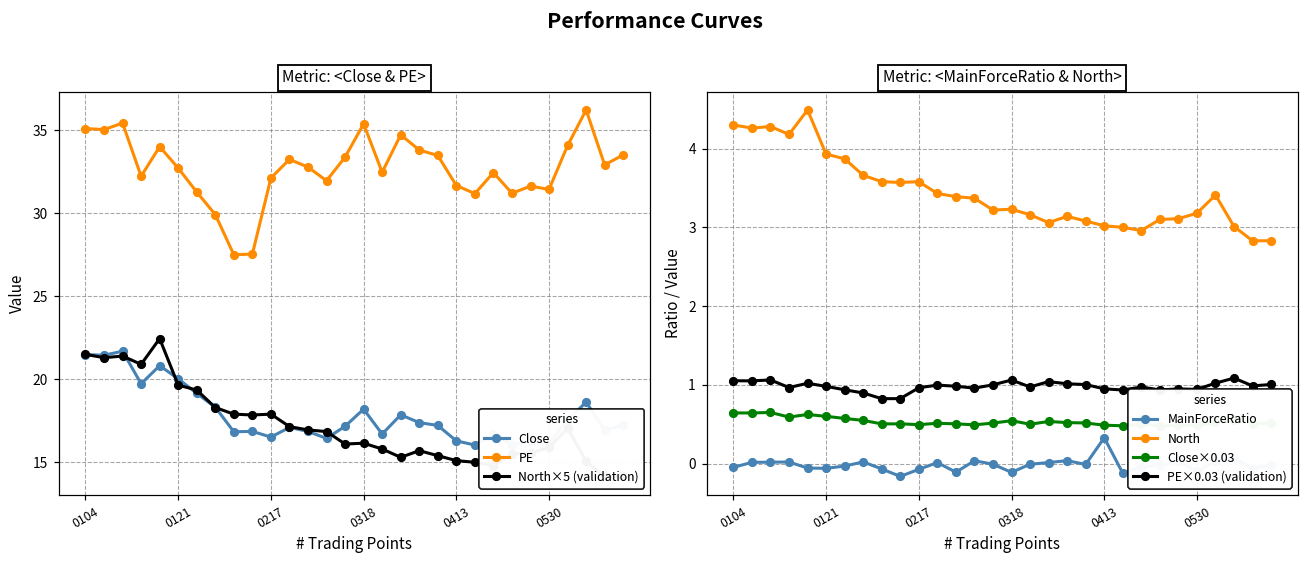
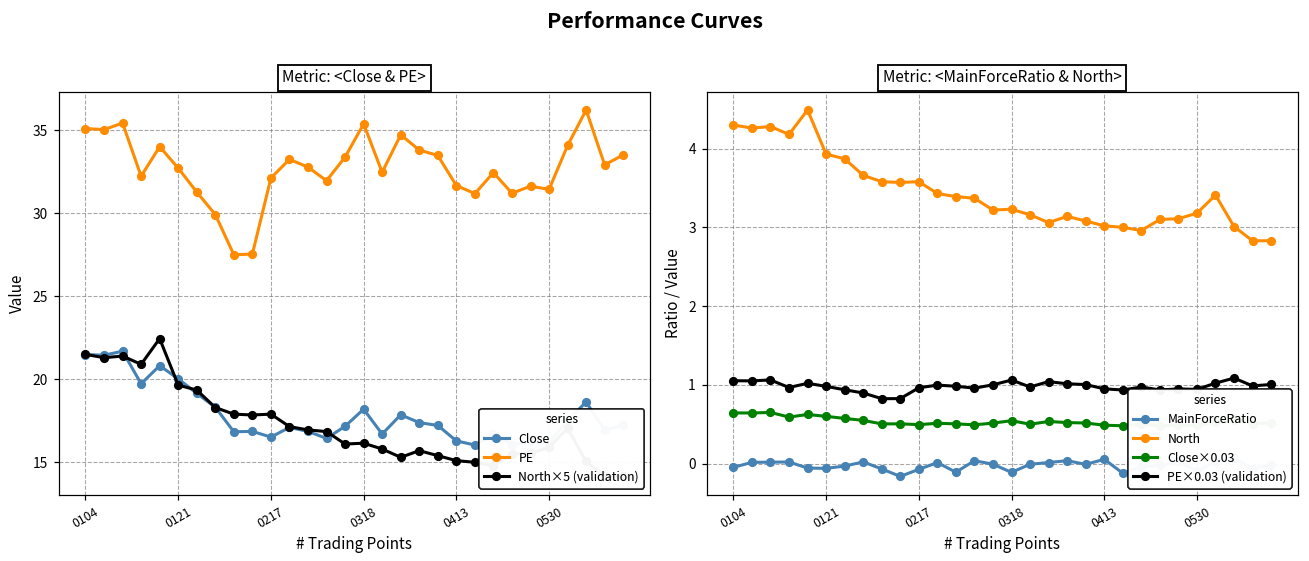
Metric: <MainForceRatio & North>, MainForceRatio, 0413: 0.3 -> 0.1
